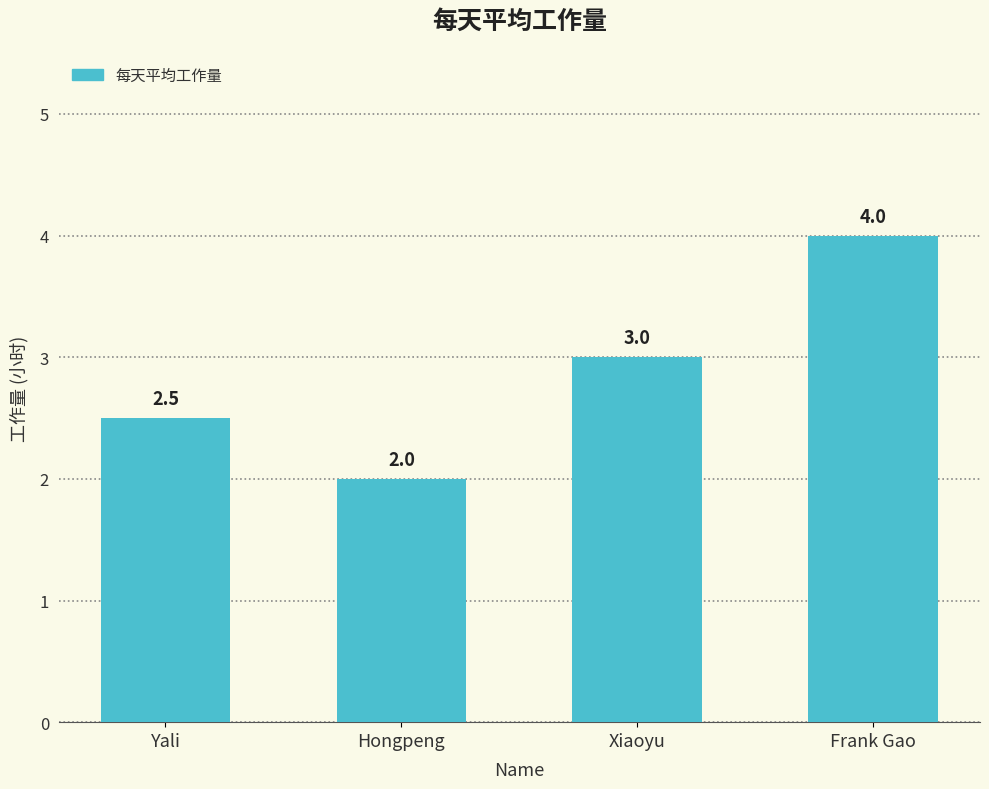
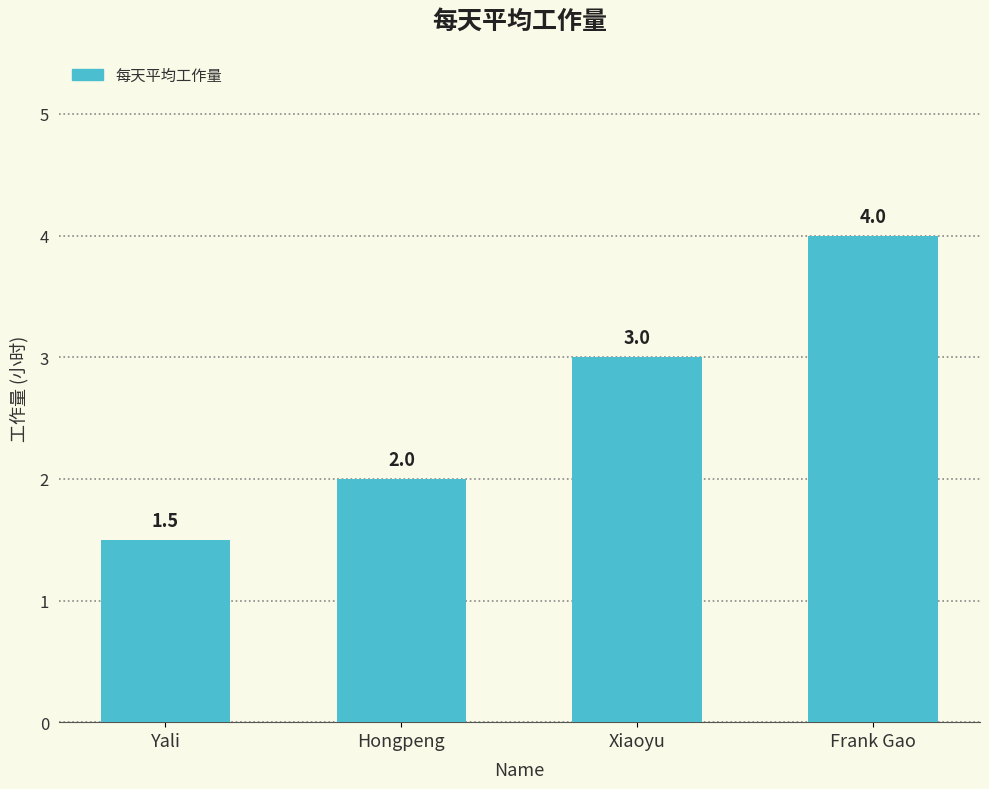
Yali: 2.5 -> 1.5
